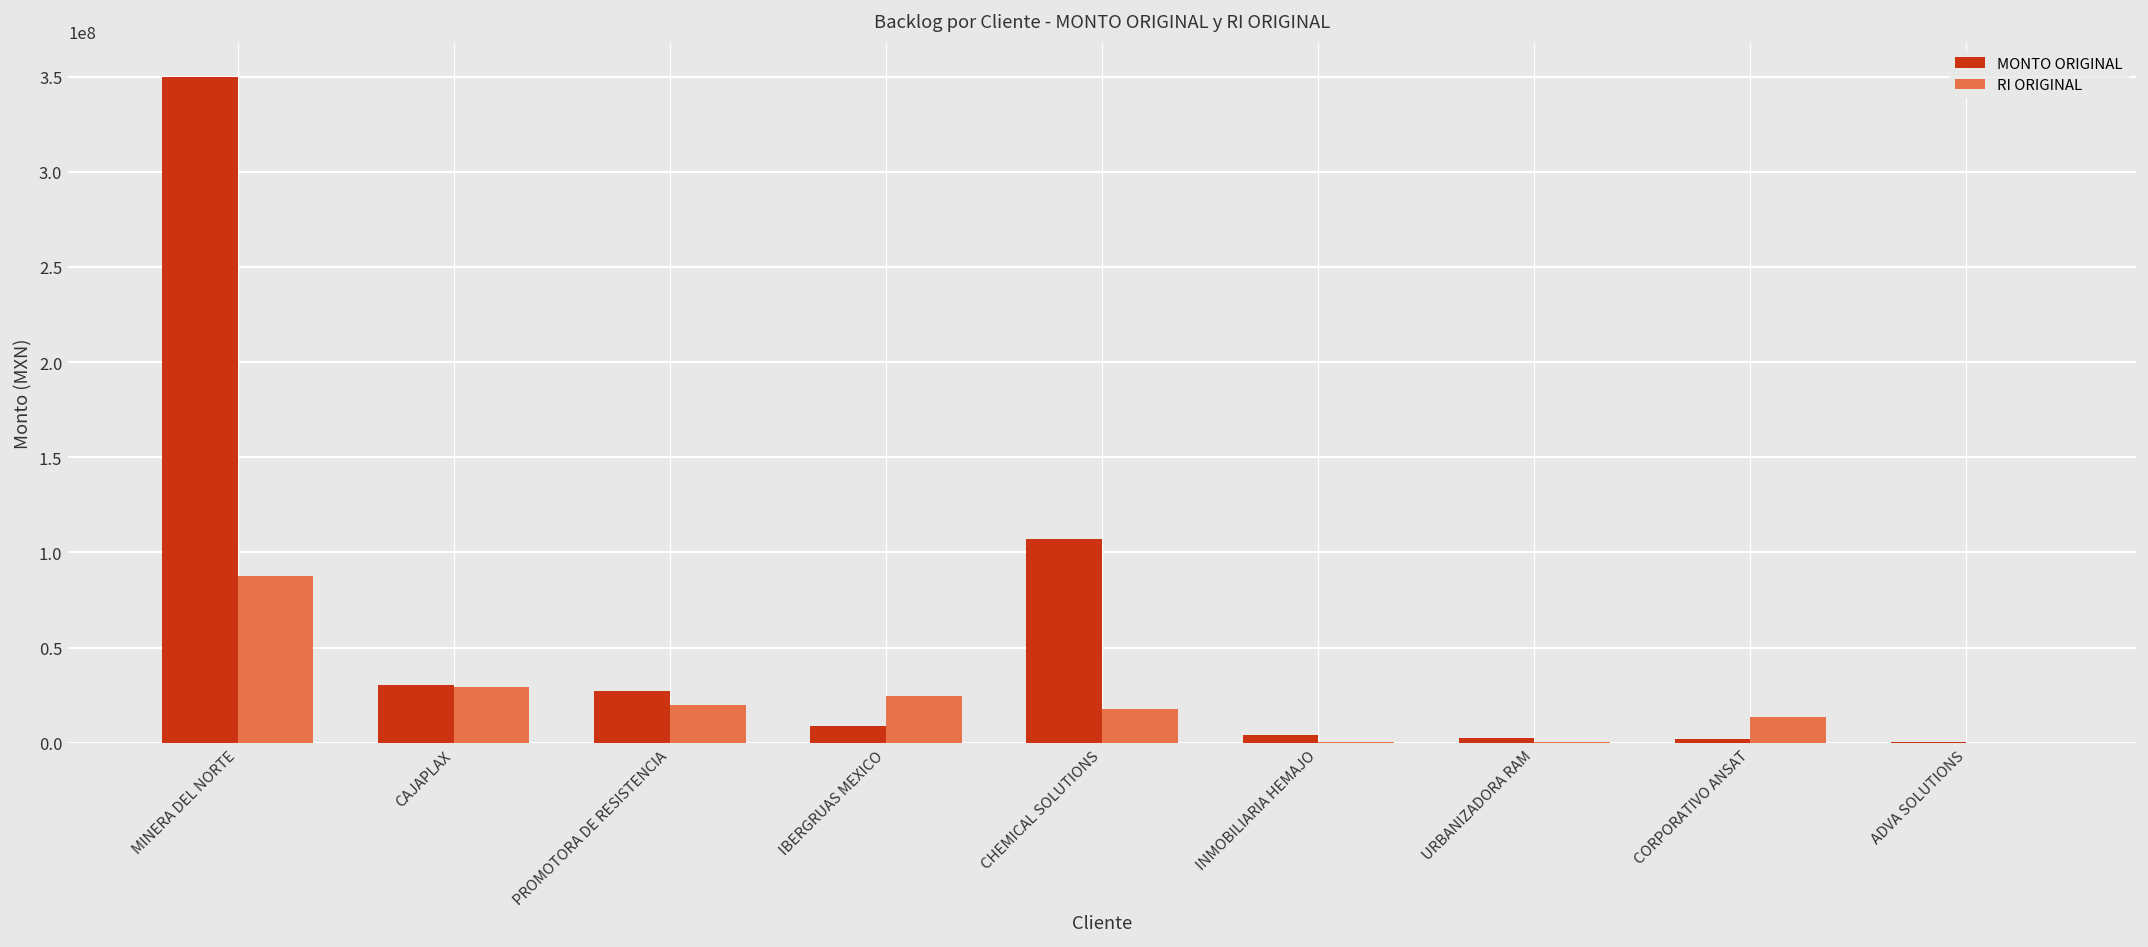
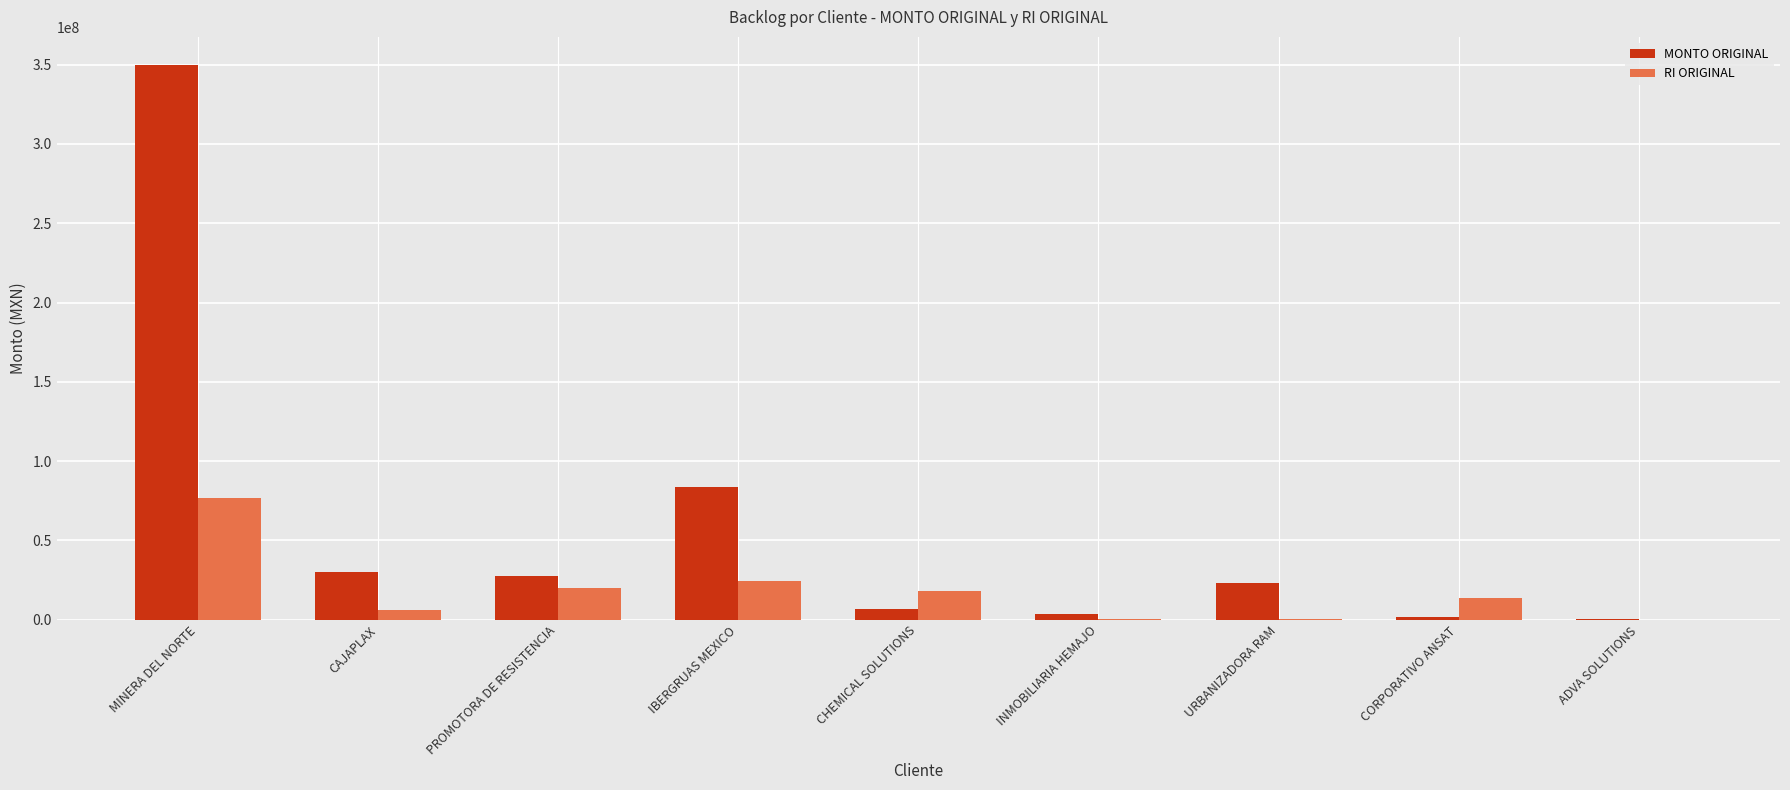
RI ORIGINAL, MINERA DEL NORTE: 88000000 -> 77000000
RI ORIGINAL, CAJAPLAX: 29000000 -> 6000000
MONTO ORIGINAL, IBERGRUAS MEXICO: 9000000 -> 83000000
MONTO ORIGINAL, CHEMICAL SOLUTIONS: 107000000 -> 7000000
MONTO ORIGINAL, URBANIZADORA RAM: 3000000 -> 23000000
